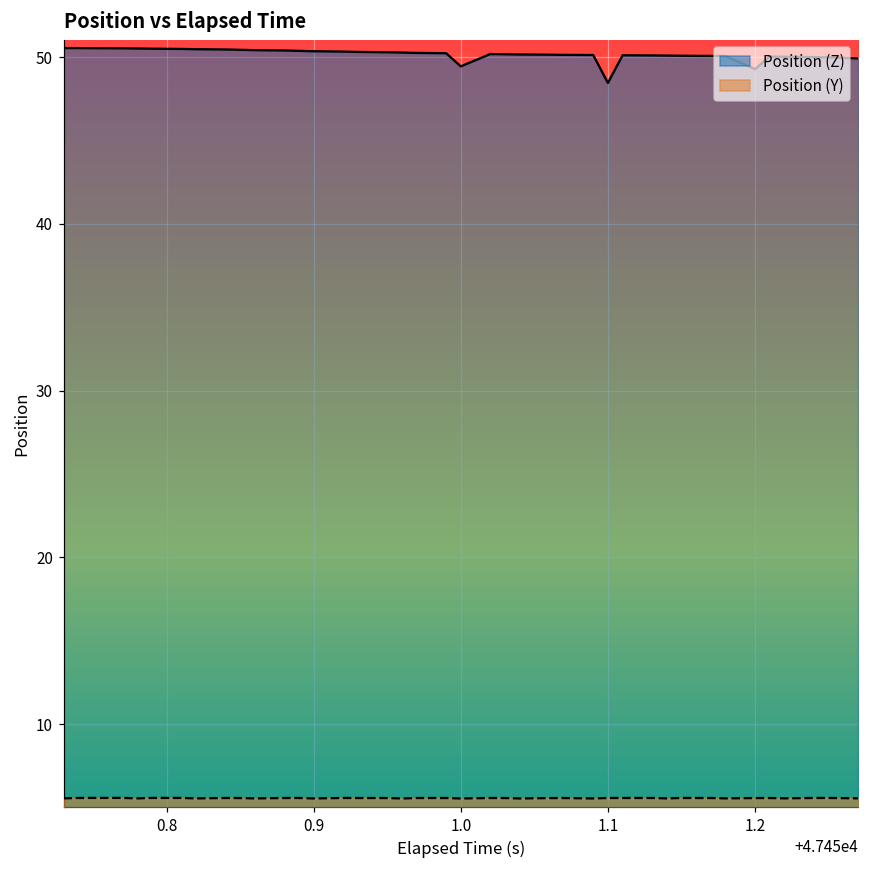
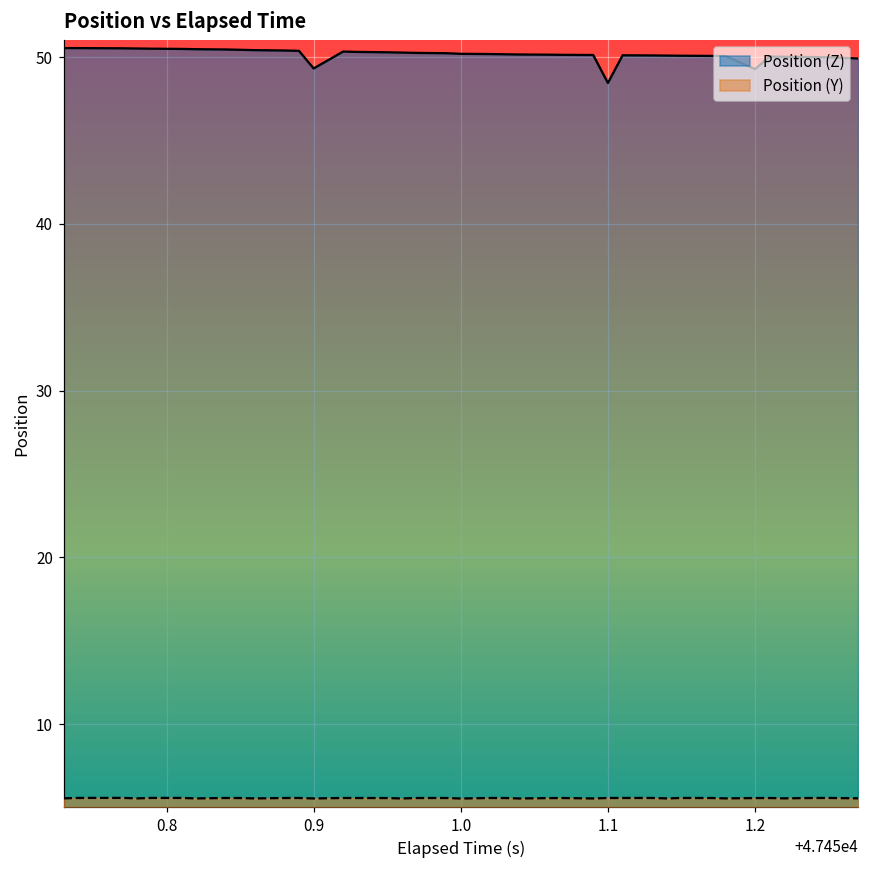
Position (Z), 0.9: 50.3 -> 49.3
Position (Z), 1.0: 49.4 -> 50.2
